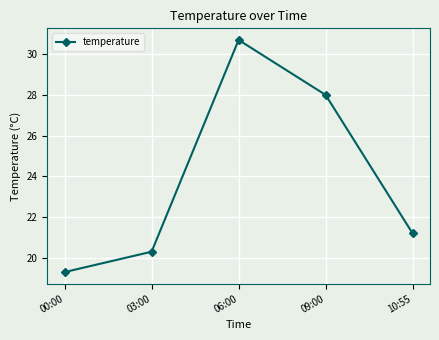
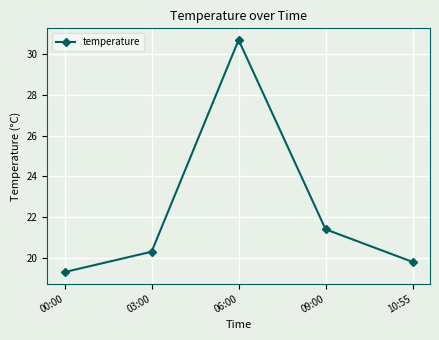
09:00: 28.0 -> 21.4
10:55: 21.2 -> 19.8
